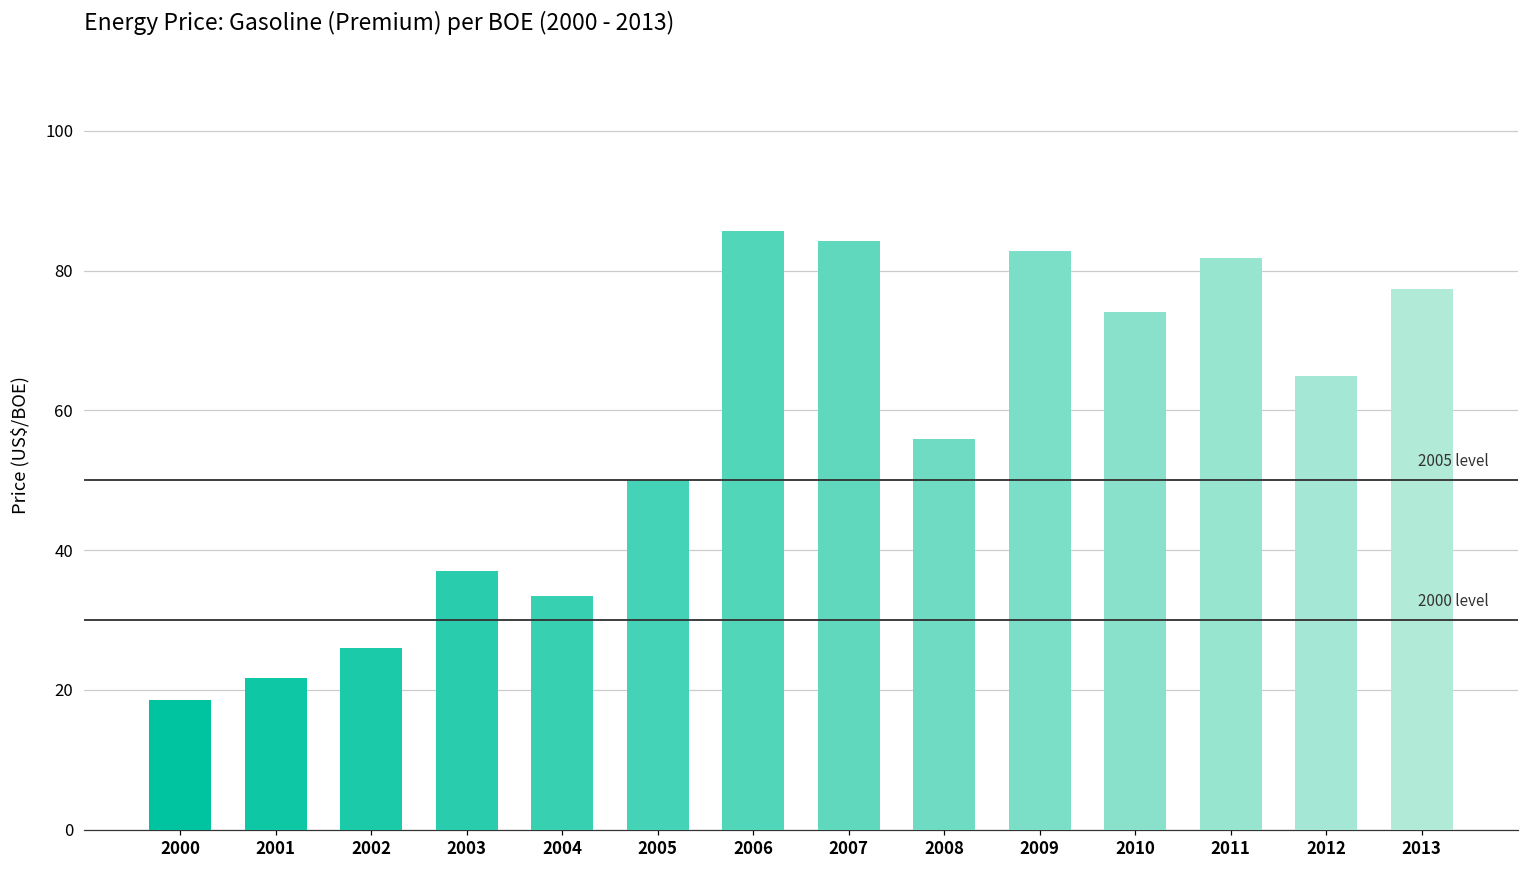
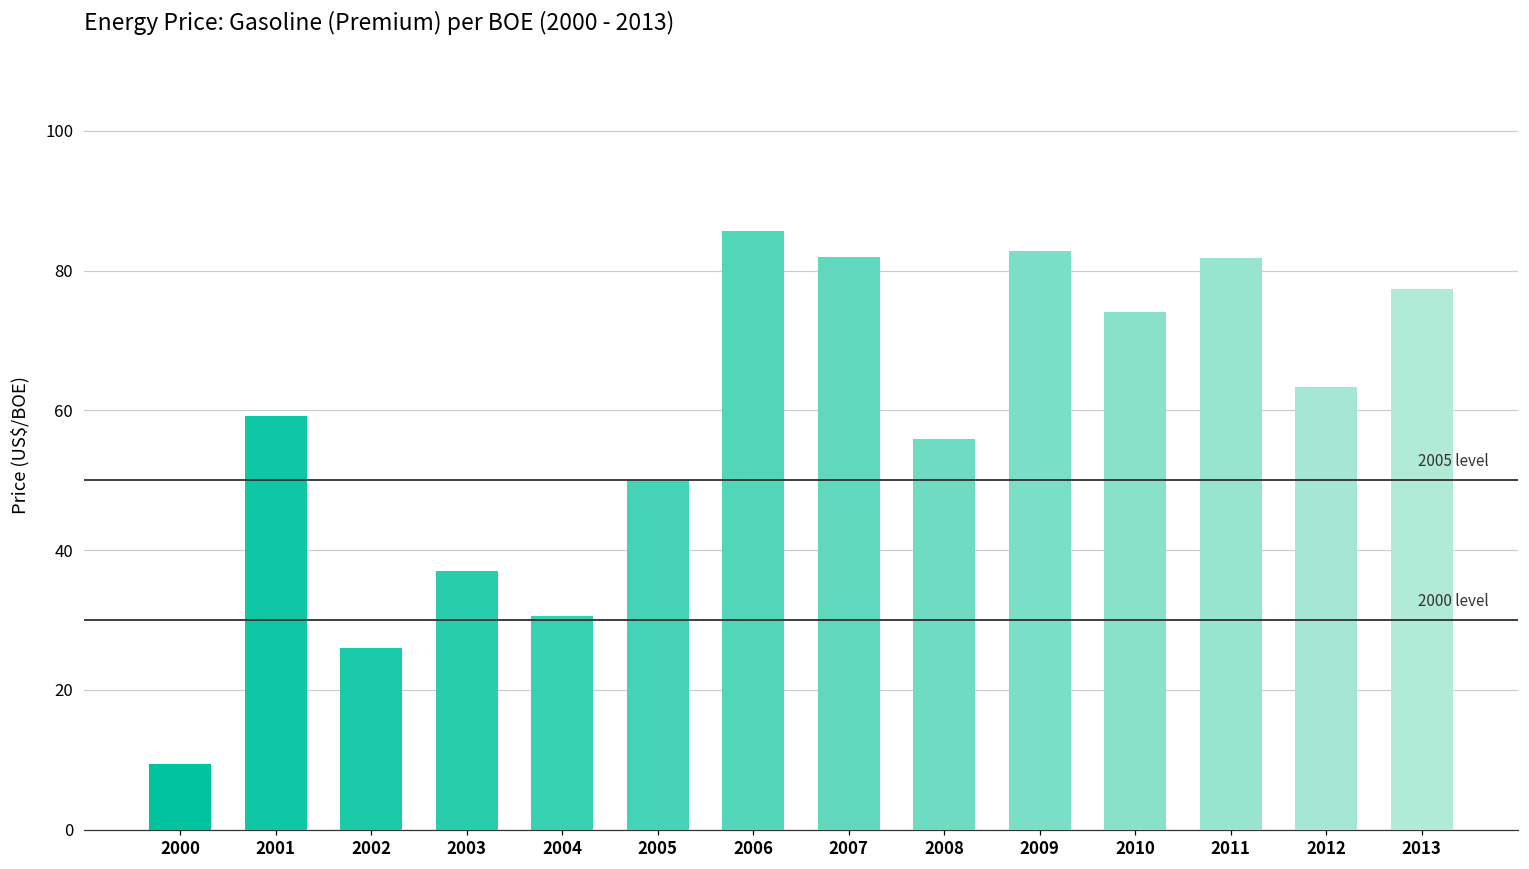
2000: 19 -> 9
2001: 22 -> 59
2004: 33 -> 31
2007: 84 -> 82
2012: 65 -> 63
